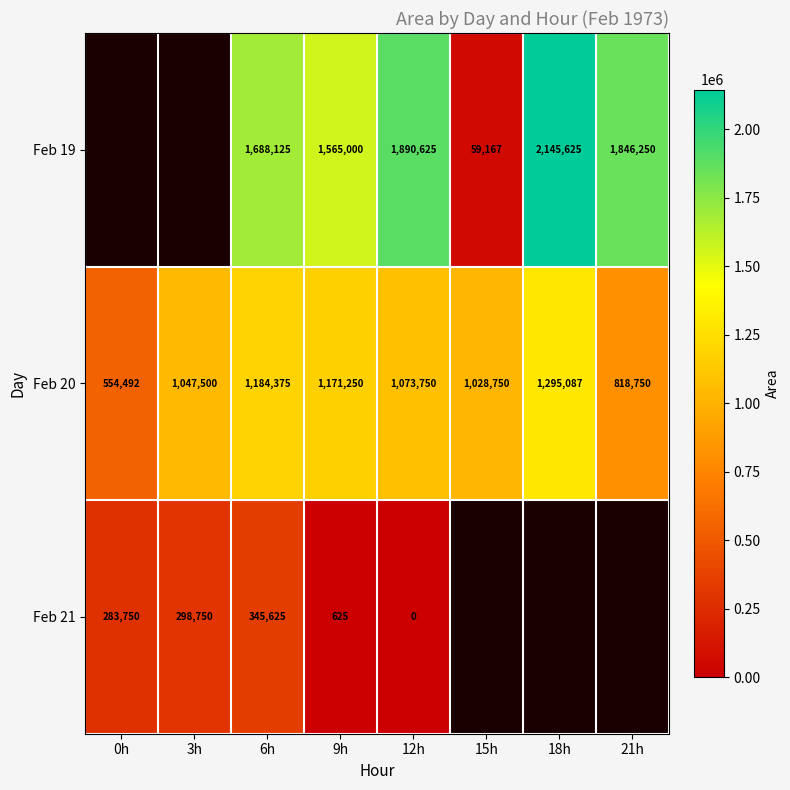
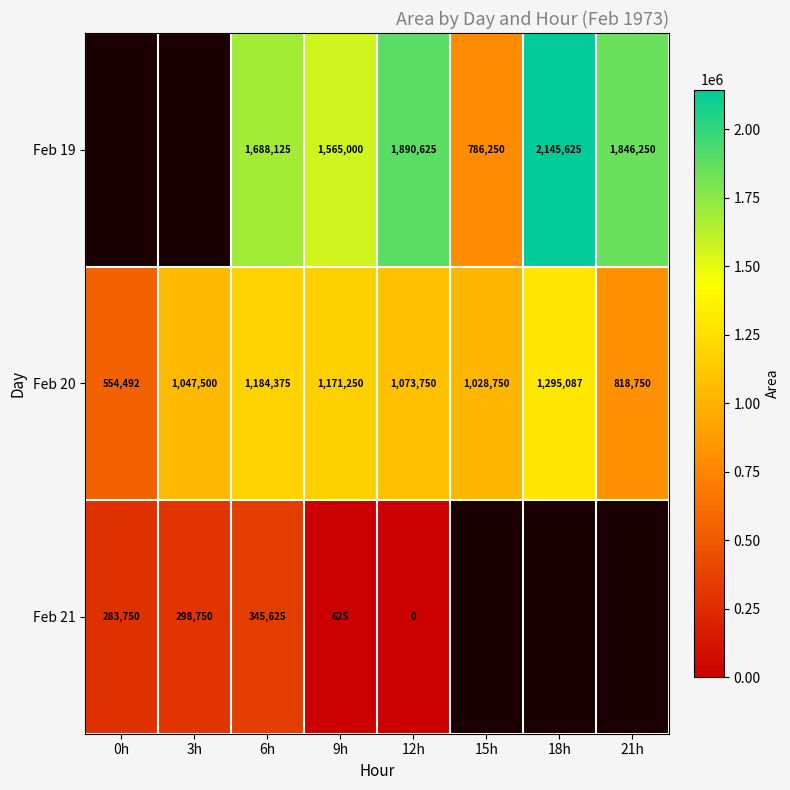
Feb 19, 15h: 59,167 -> 786,250
